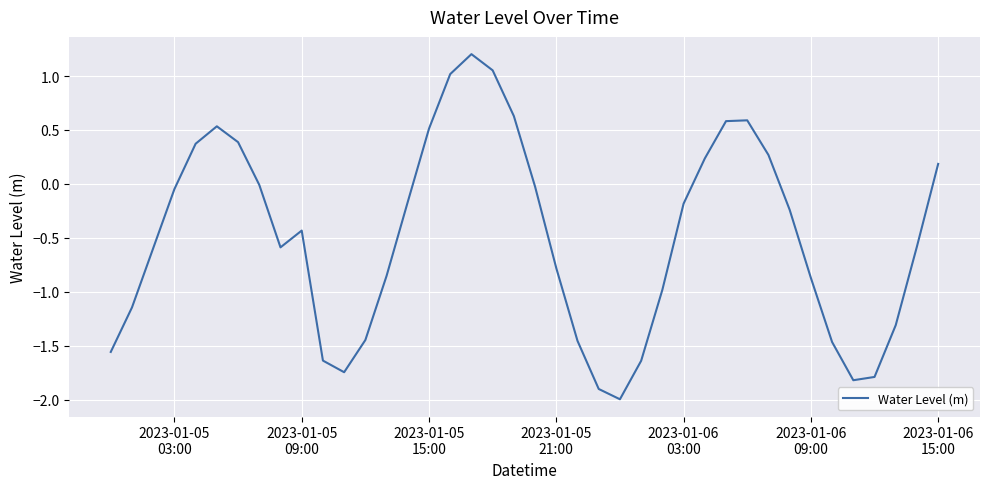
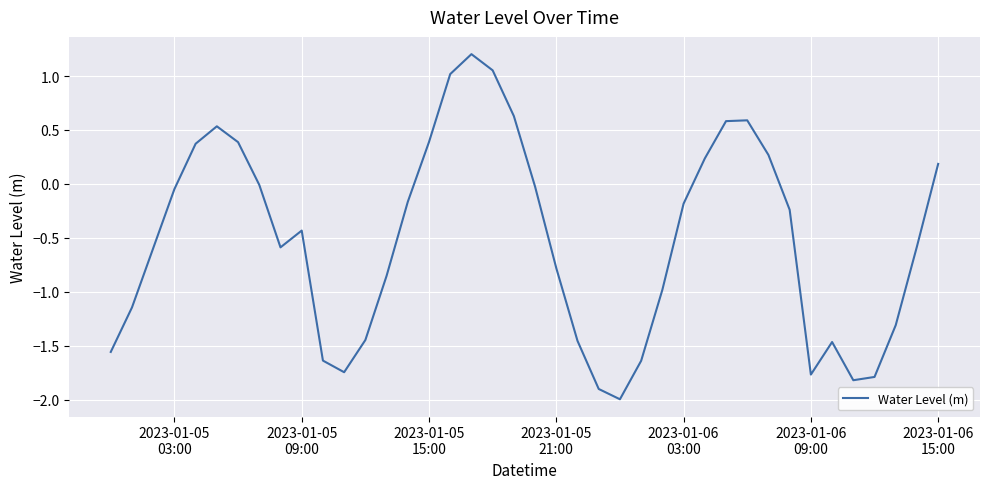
2023-01-05 15:00: 0.51 -> 0.39
2023-01-06 09:00: -0.87 -> -1.77
